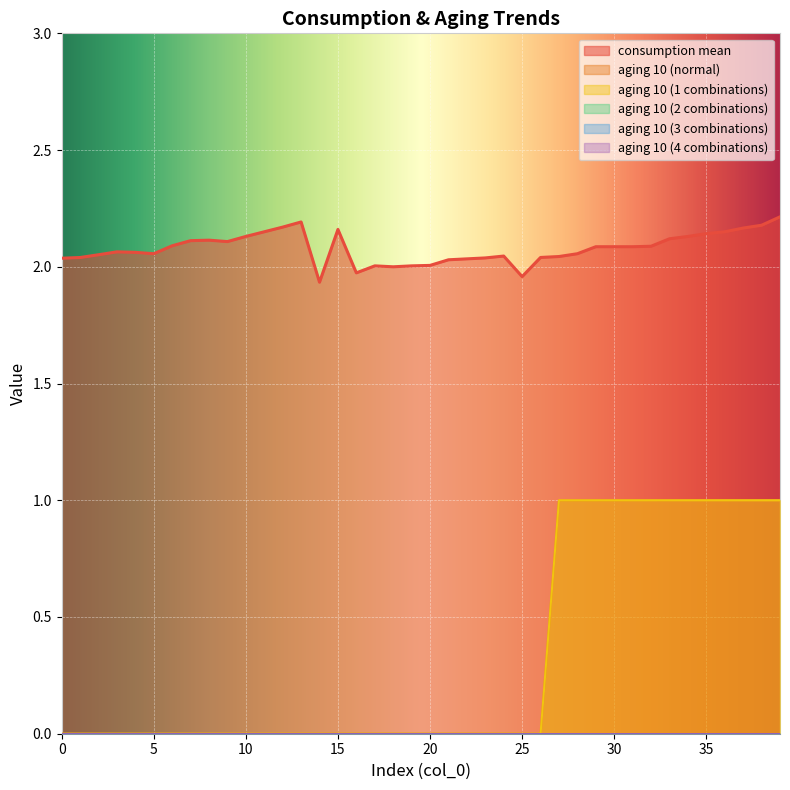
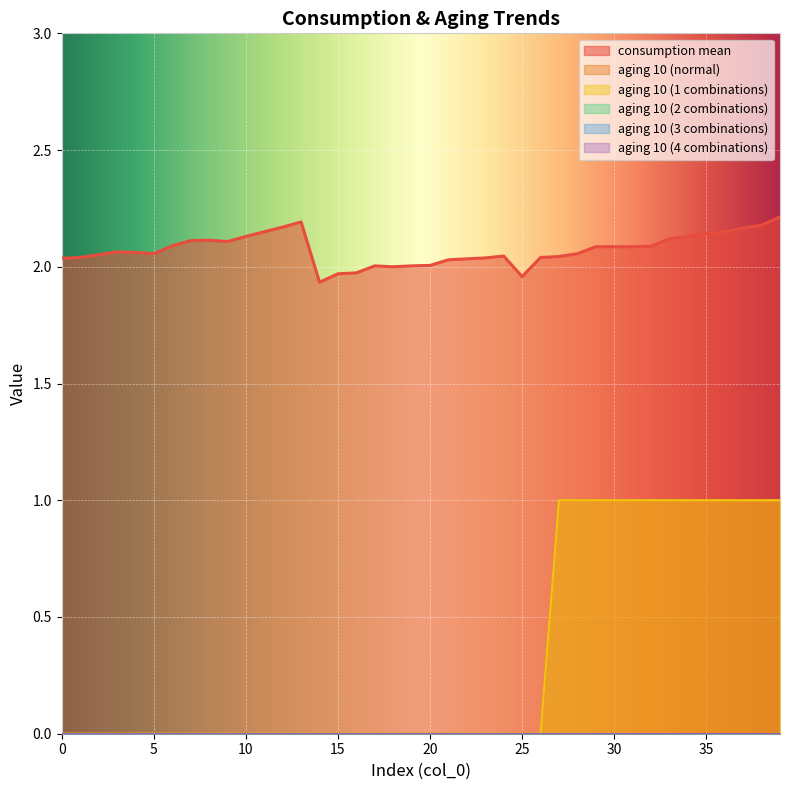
consumption mean, 15: 2.16 -> 1.97
